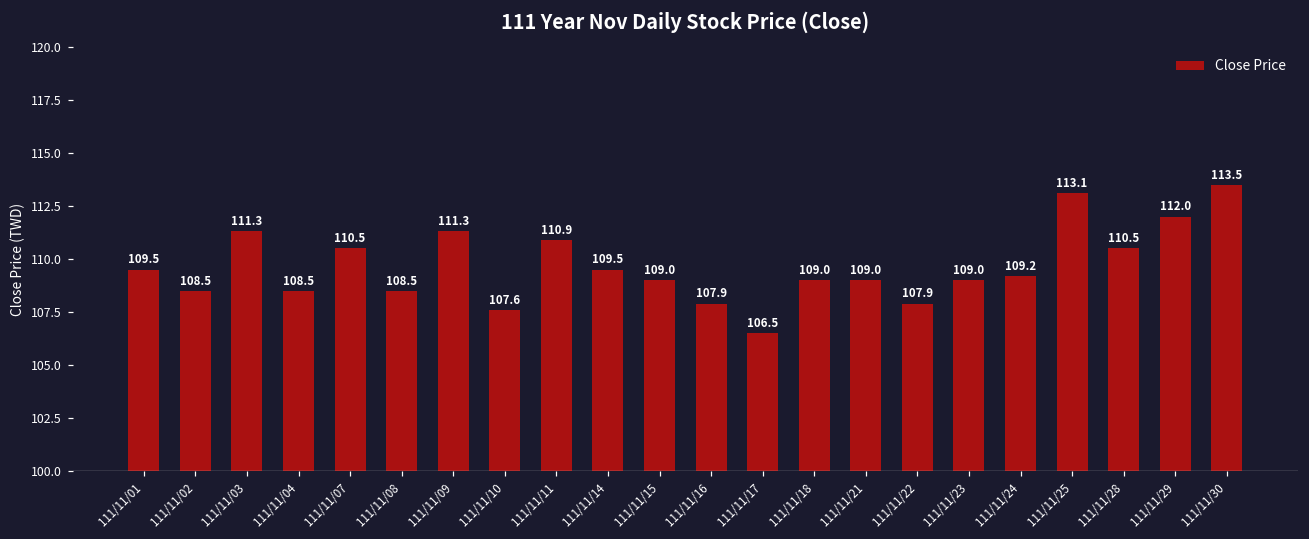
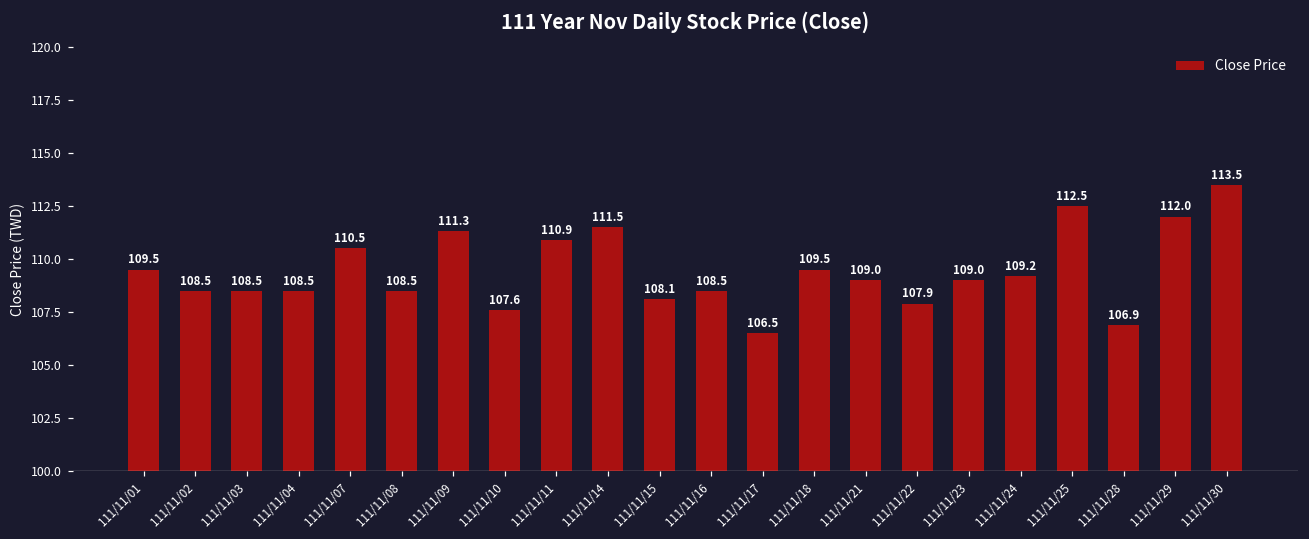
111/11/03: 111.3 -> 108.5
111/11/14: 109.5 -> 111.5
111/11/15: 109.0 -> 108.1
111/11/16: 107.9 -> 108.5
111/11/18: 109.0 -> 109.5
111/11/25: 113.1 -> 112.5
111/11/28: 110.5 -> 106.9
